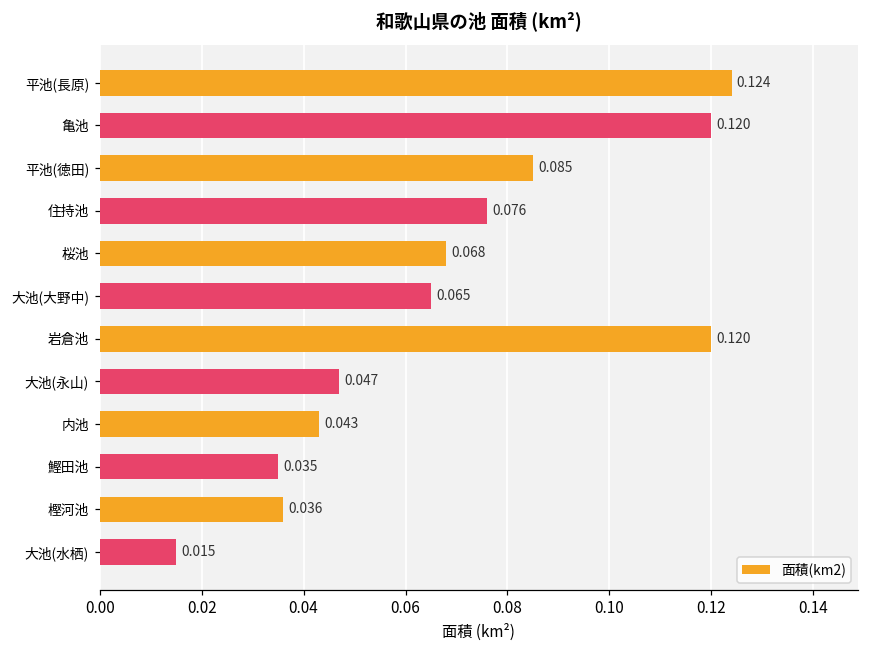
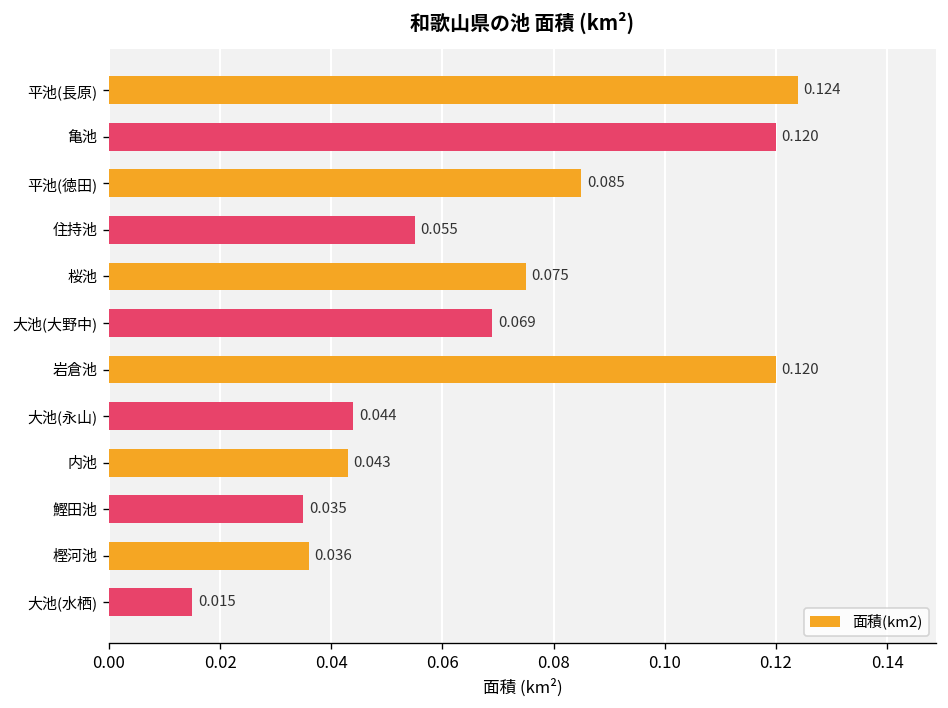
住持池: 0.076 -> 0.055
桜池: 0.068 -> 0.075
大池(大野中): 0.065 -> 0.069
大池(永山): 0.047 -> 0.044
